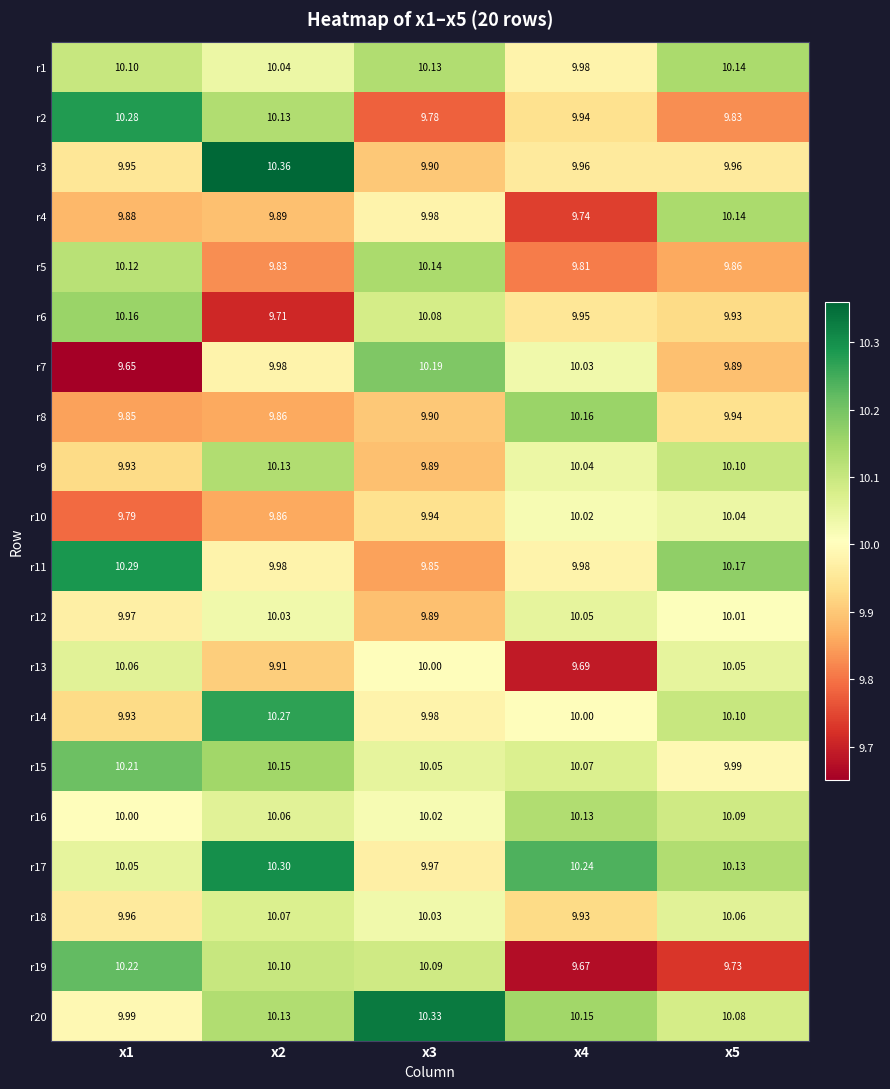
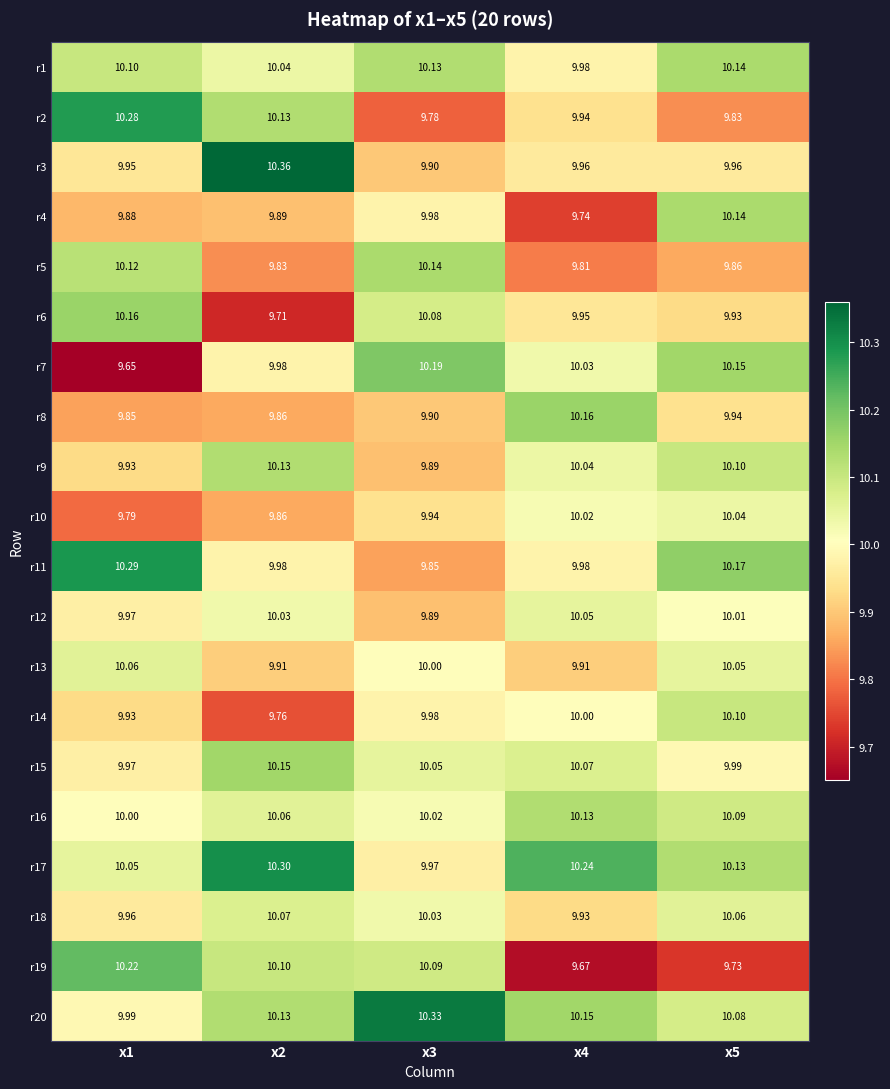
r7, x5: 9.89 -> 10.15
r13, x4: 9.69 -> 9.91
r14, x2: 10.27 -> 9.76
r15, x1: 10.21 -> 9.97
